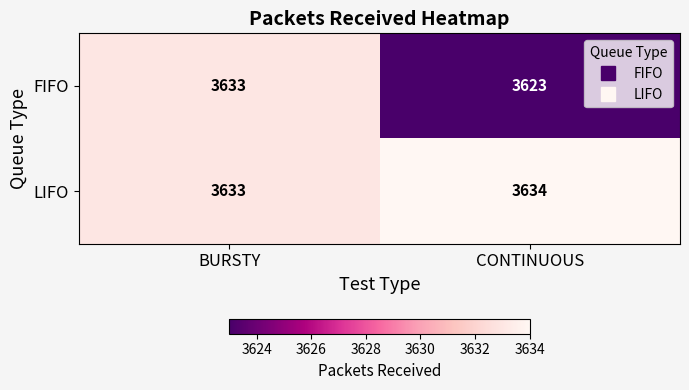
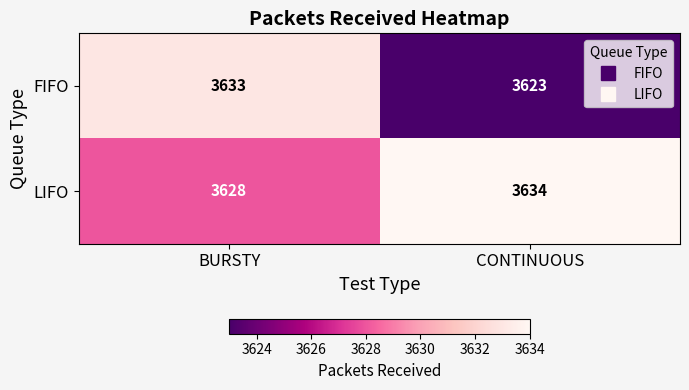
LIFO, BURSTY: 3633 -> 3628
